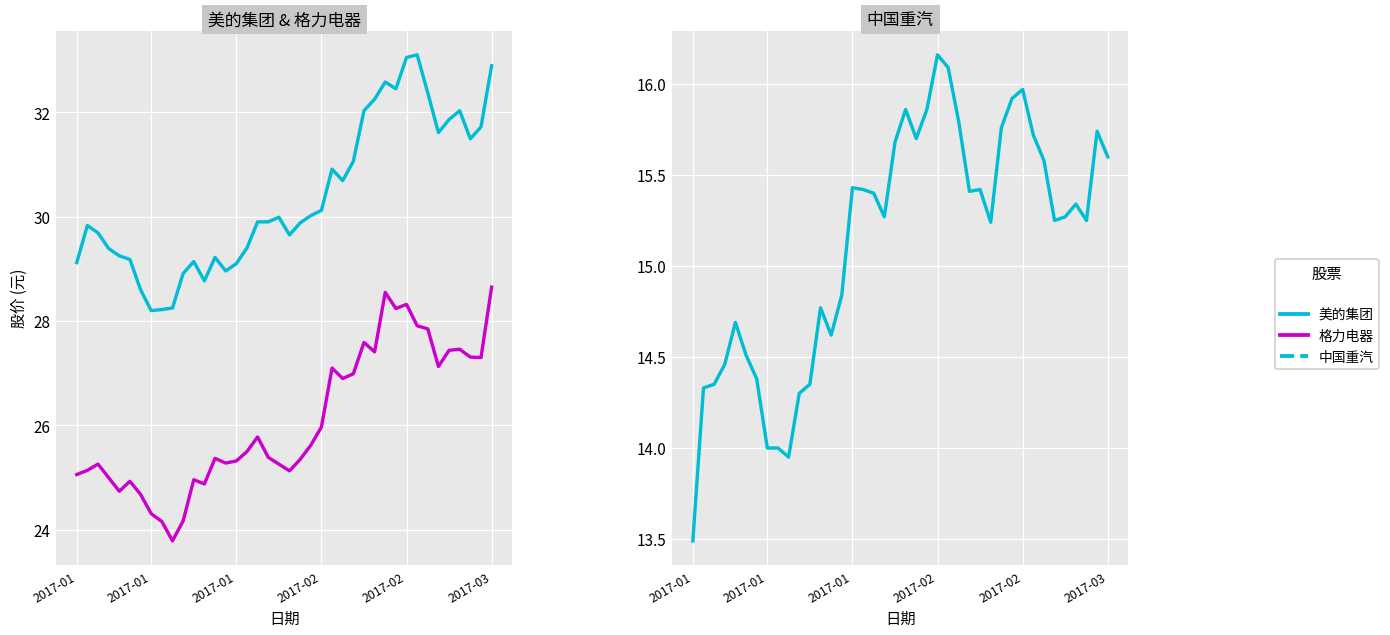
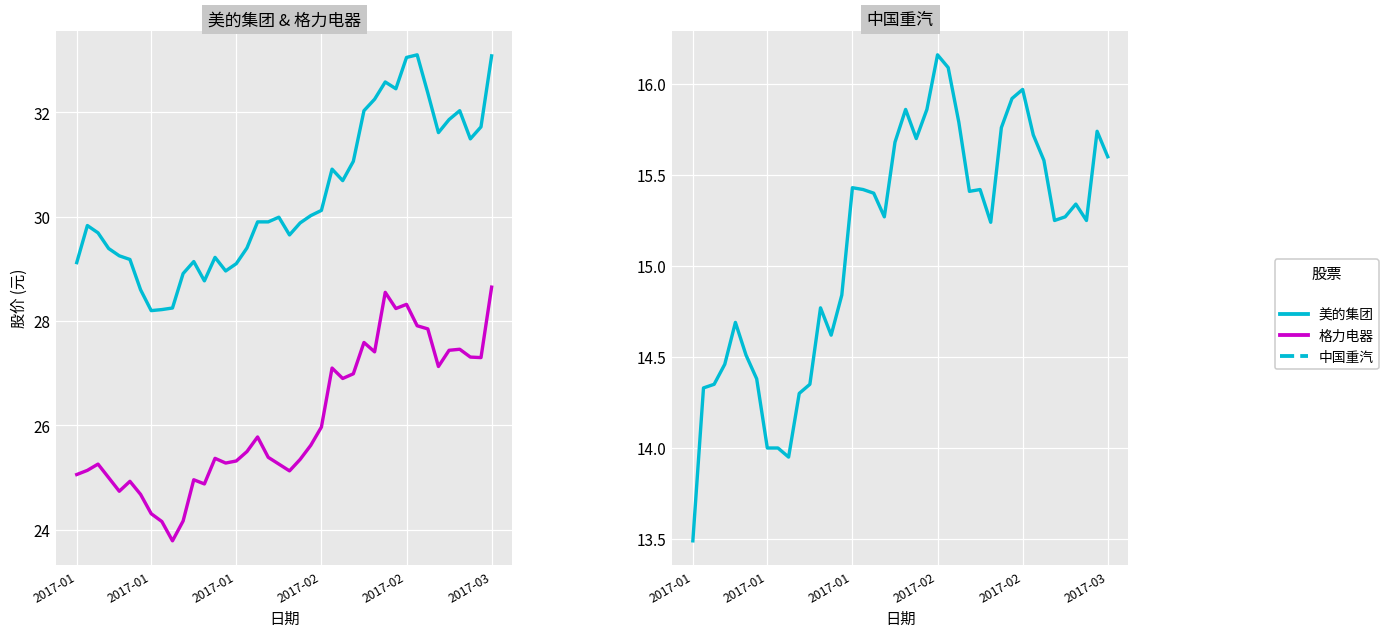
美的集团 & 格力电器, 美的集团, 2017-03: 32.9 -> 33.1
